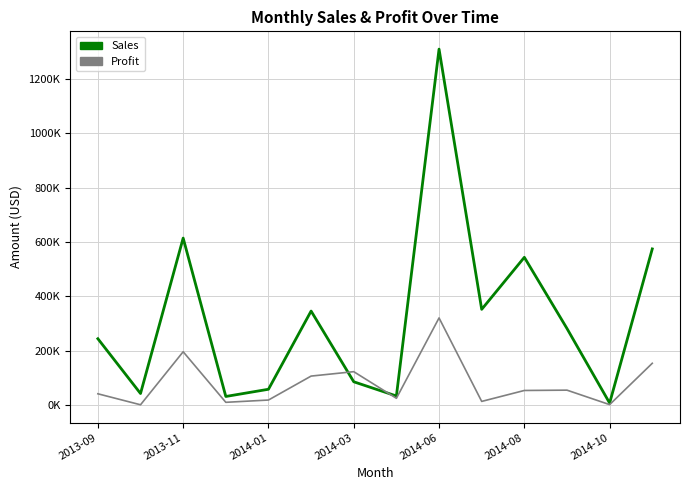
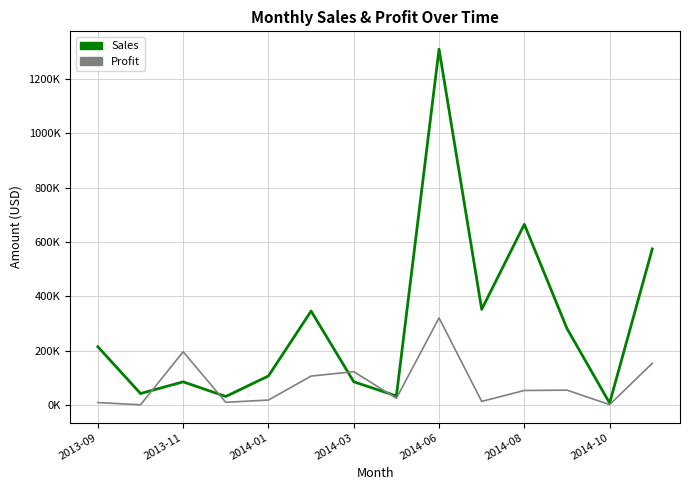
Sales, 2013-09: 240000 -> 220000
Profit, 2013-09: 40000 -> 10000
Sales, 2013-11: 610000 -> 90000
Sales, 2014-01: 60000 -> 110000
Sales, 2014-08: 540000 -> 670000
